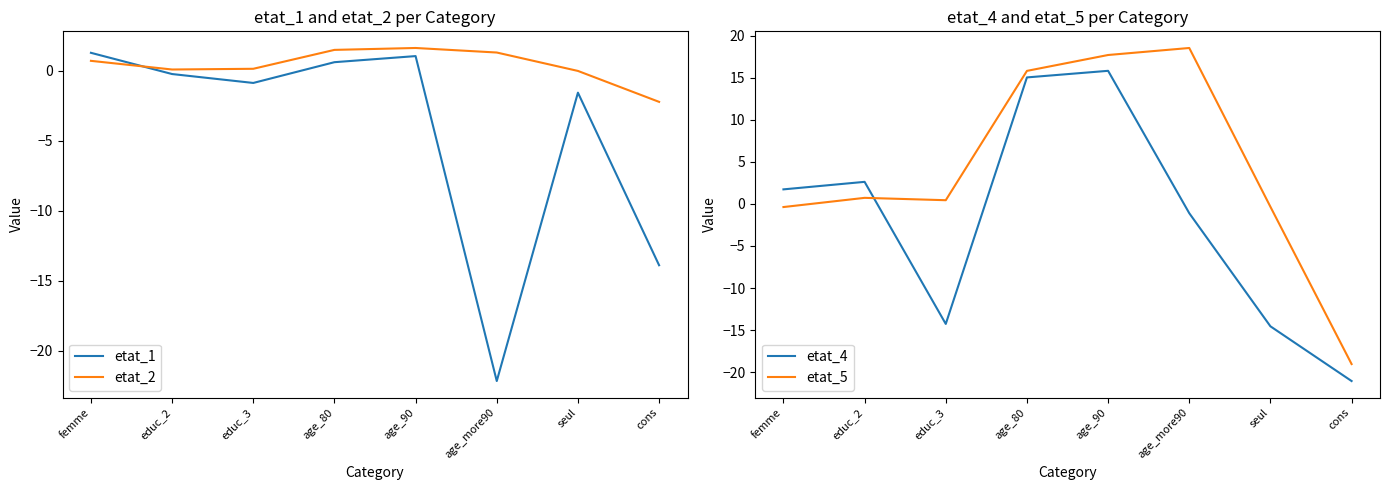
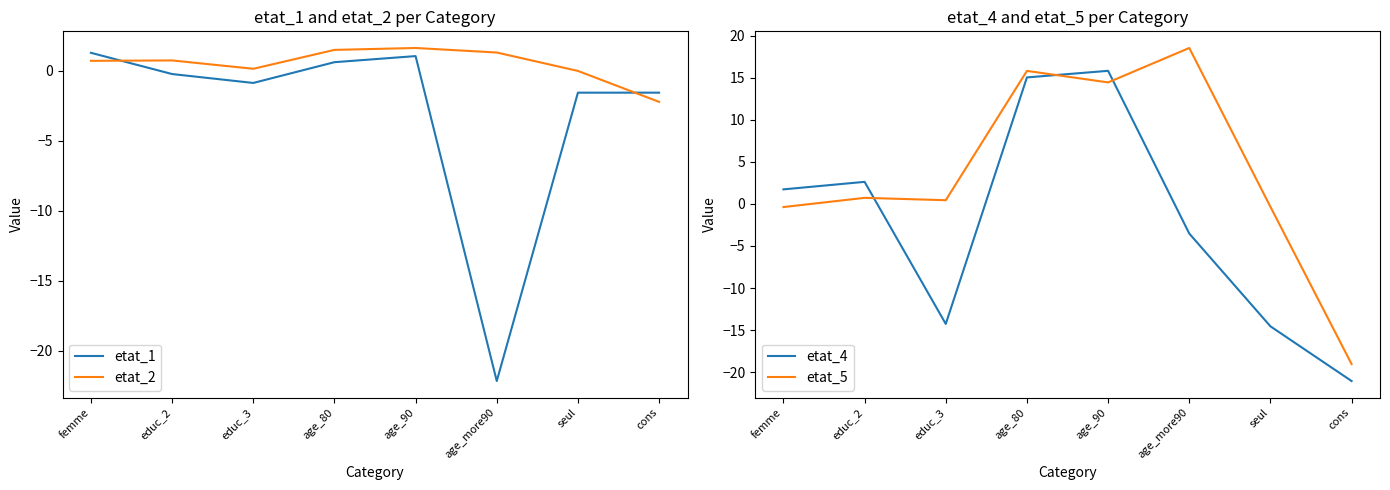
etat_1 and etat_2 per Category, etat_2, educ_2: 0.1 -> 0.7
etat_1 and etat_2 per Category, etat_1, cons: -13.9 -> -1.6
etat_4 and etat_5 per Category, etat_5, age_90: 18 -> 14
etat_4 and etat_5 per Category, etat_4, age_more90: -1 -> -4
